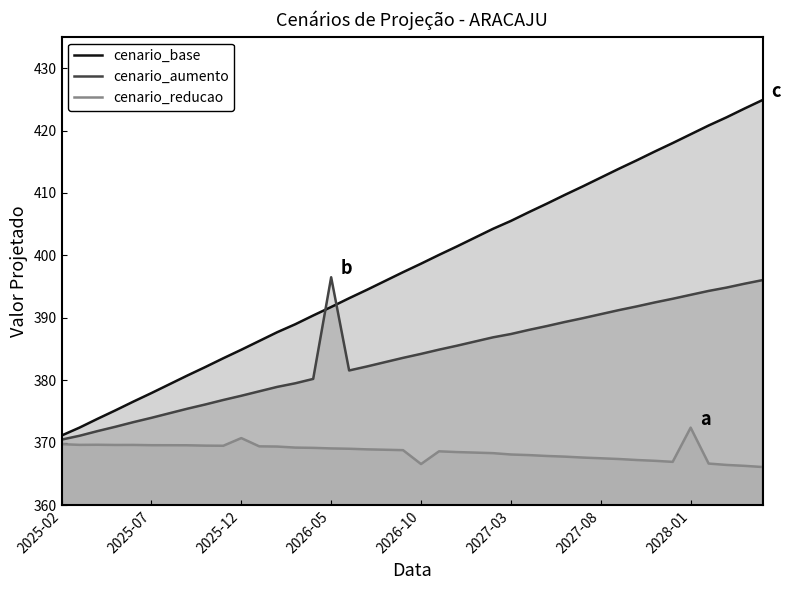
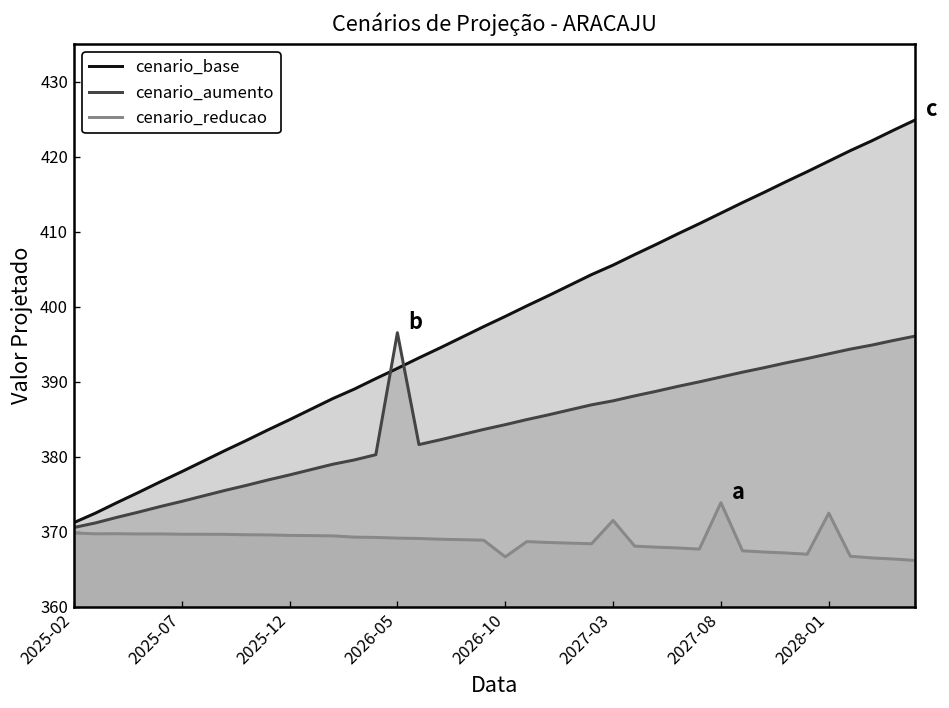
cenario_reducao, 2025-12: 371 -> 369
cenario_reducao, 2027-03: 368 -> 371
cenario_reducao, 2027-08: 368 -> 374
